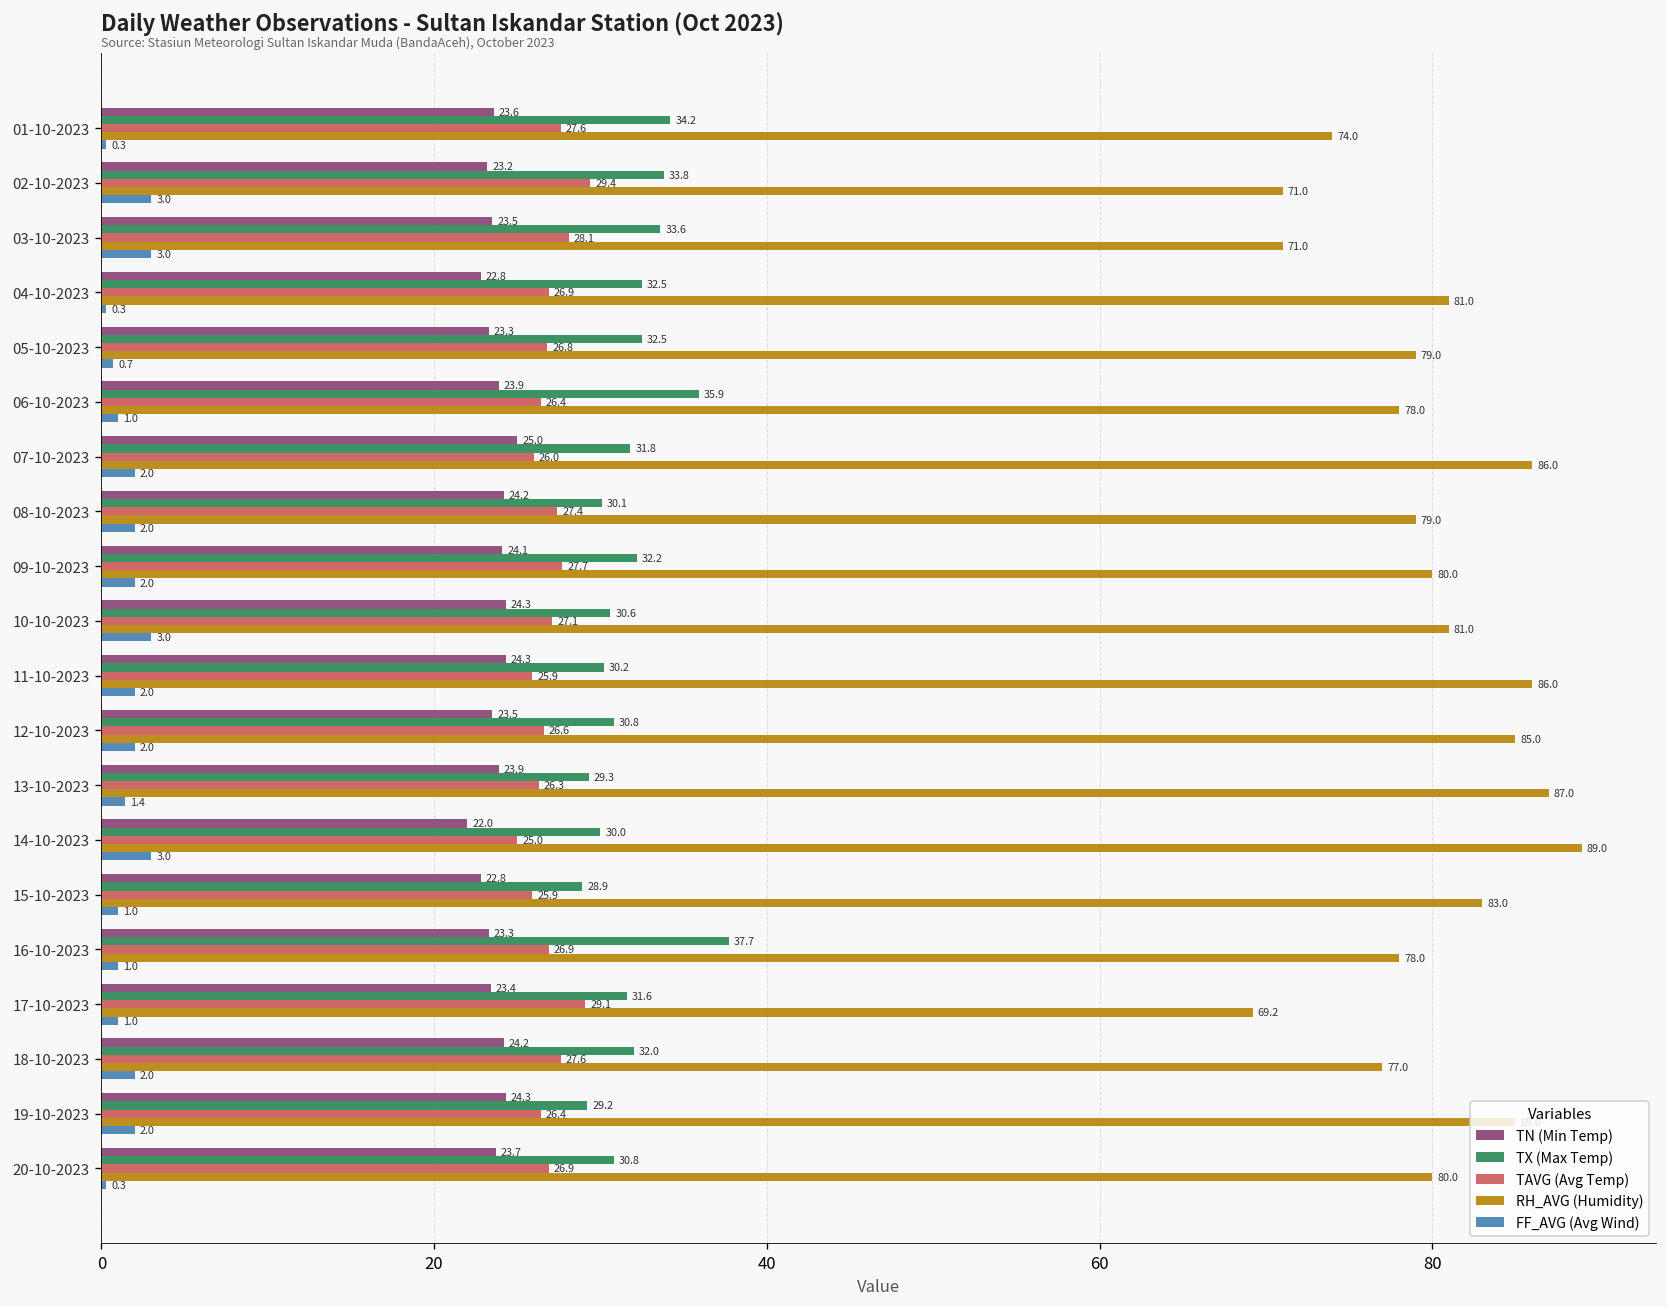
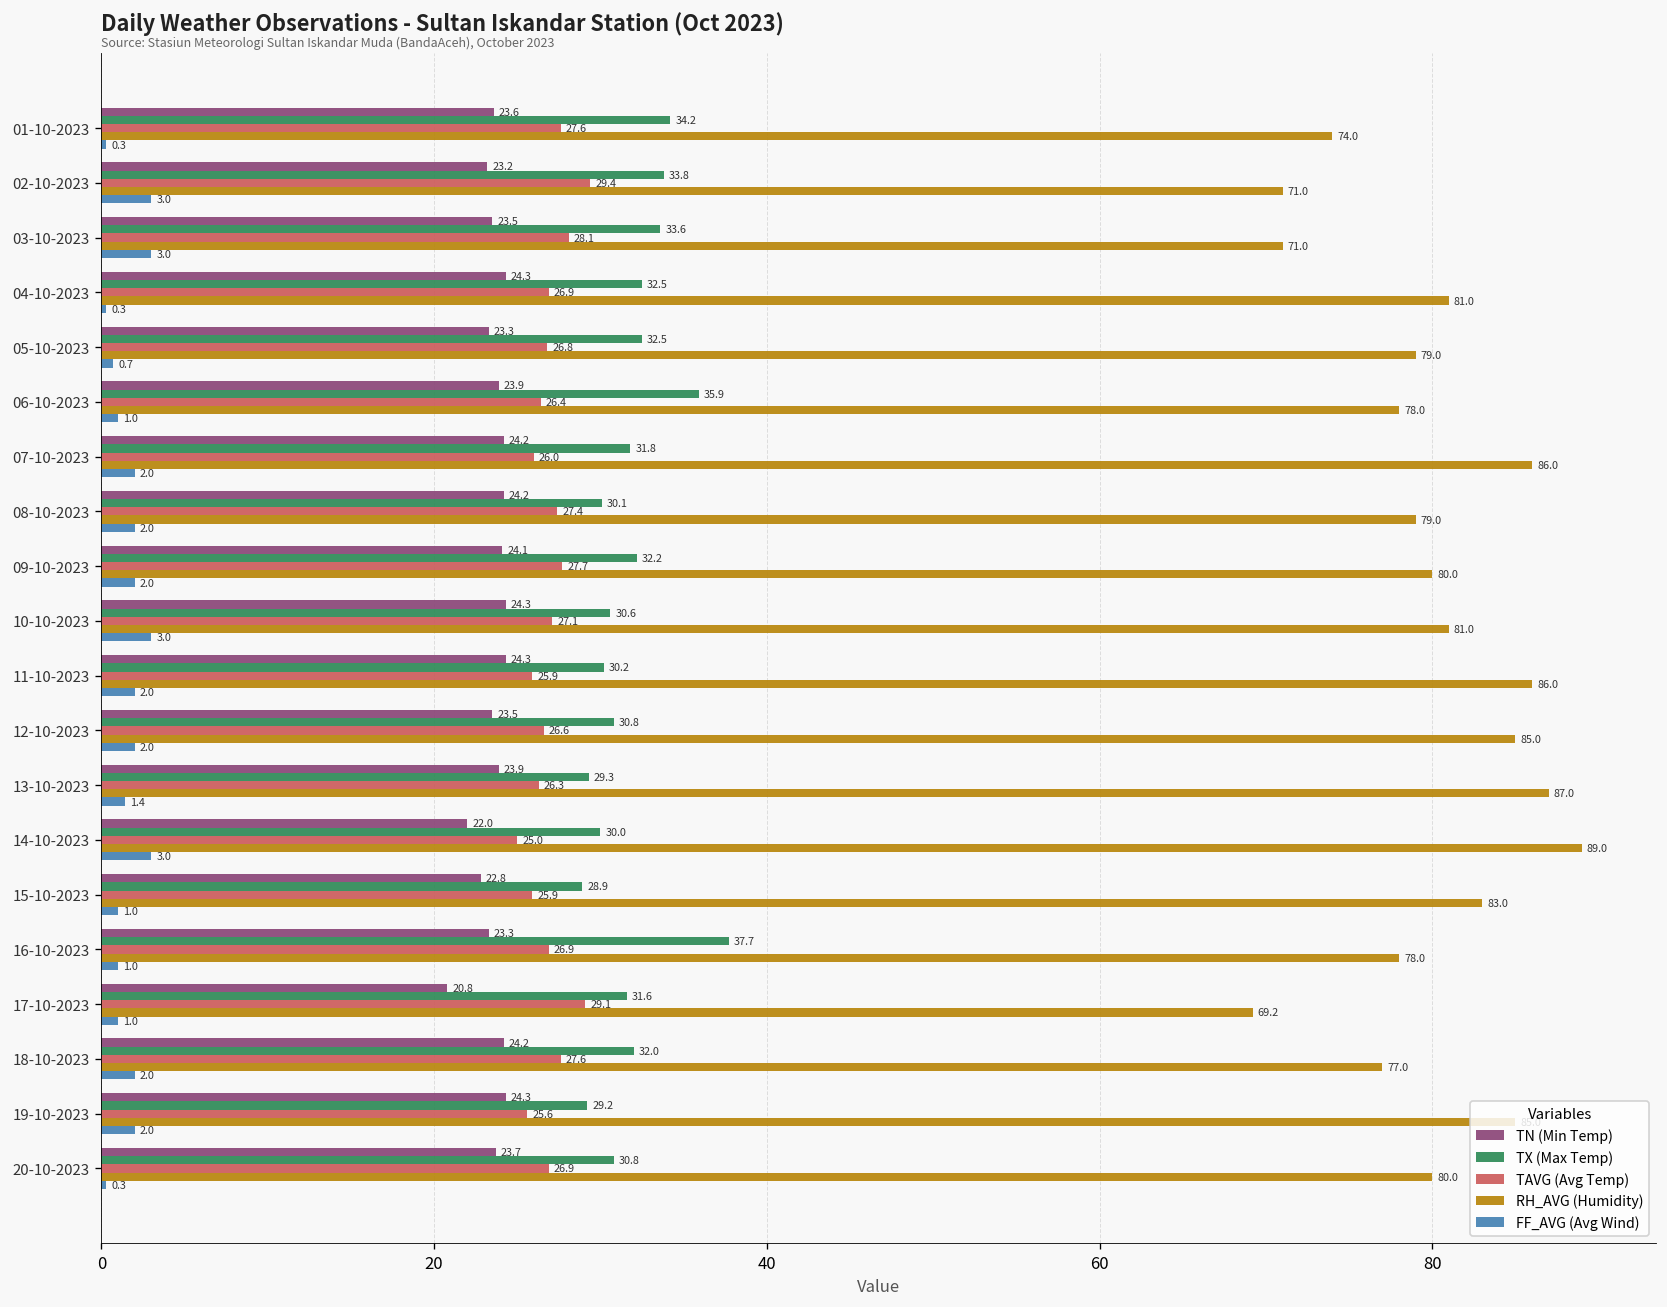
TN (Min Temp), 04-10-2023: 22.8 -> 24.3
TN (Min Temp), 07-10-2023: 25.0 -> 24.2
TN (Min Temp), 17-10-2023: 23.4 -> 20.8
TAVG (Avg Temp), 19-10-2023: 26.4 -> 25.6
